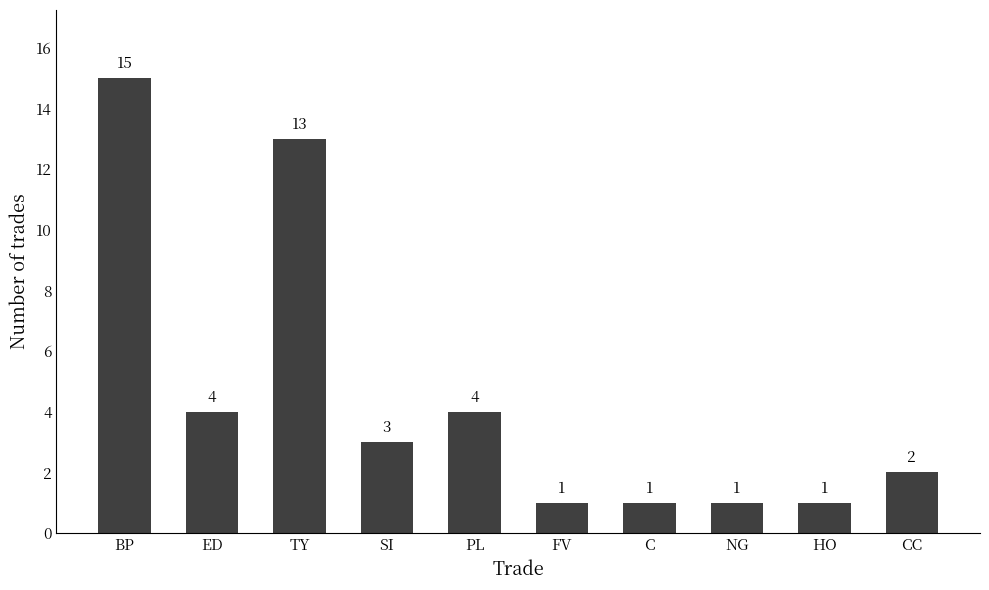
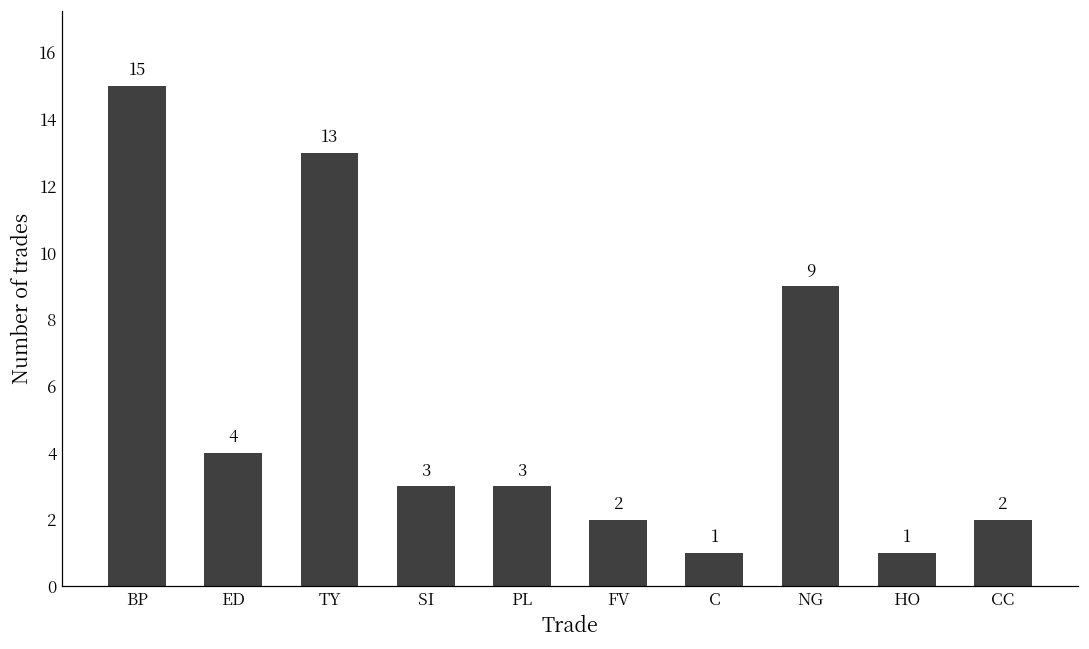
PL: 4 -> 3
FV: 1 -> 2
NG: 1 -> 9
